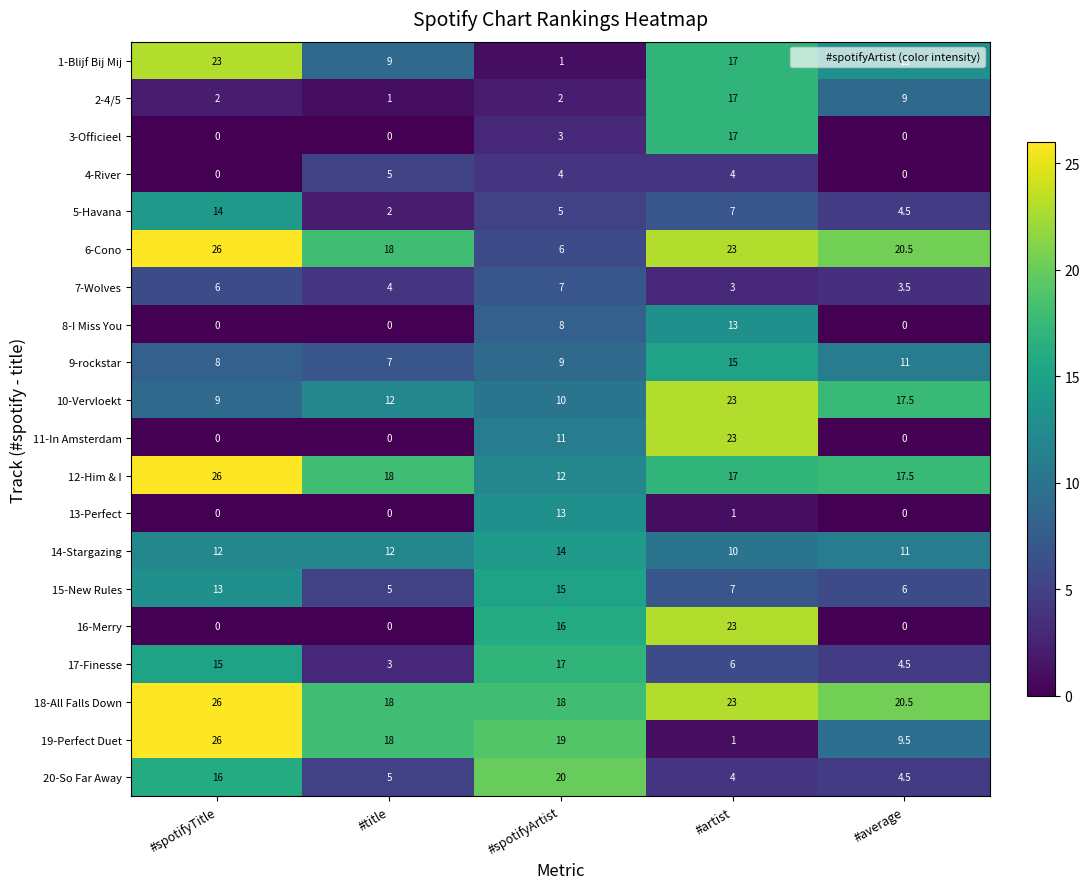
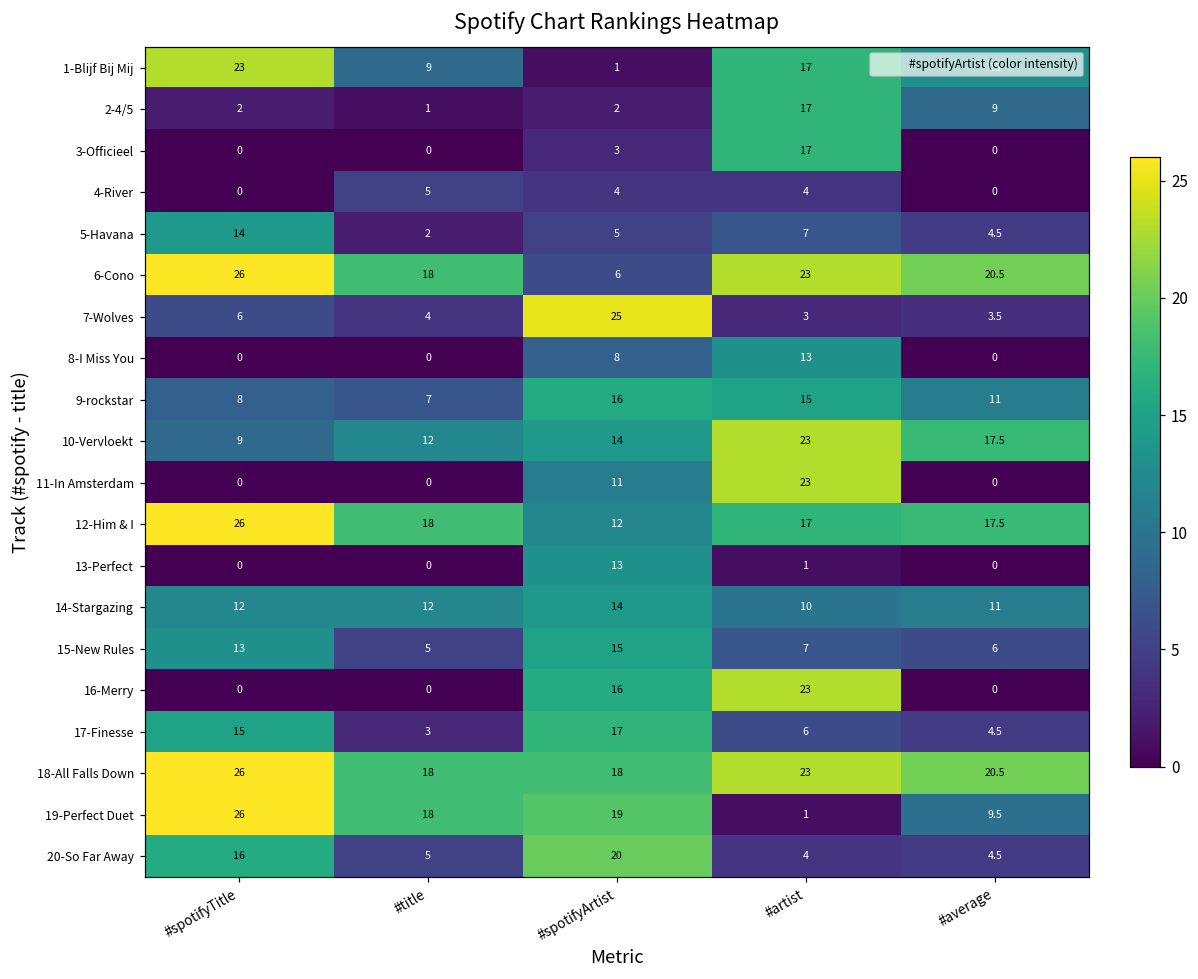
7-Wolves, #spotifyArtist: 7 -> 25
9-rockstar, #spotifyArtist: 9 -> 16
10-Vervloekt, #spotifyArtist: 10 -> 14
